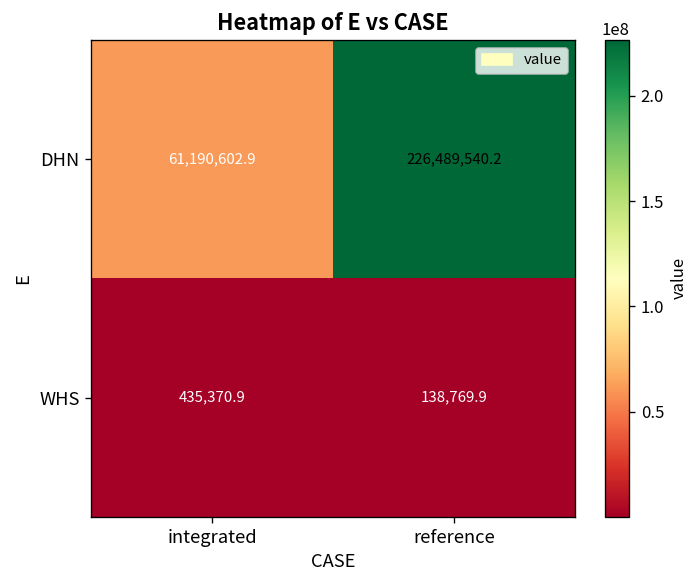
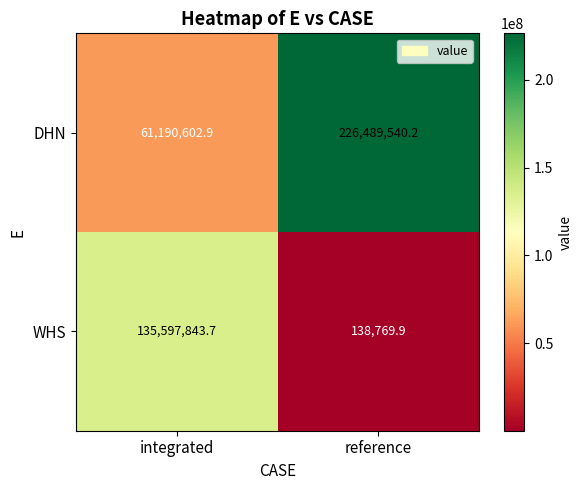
WHS, integrated: 435,370.9 -> 135,597,843.7
